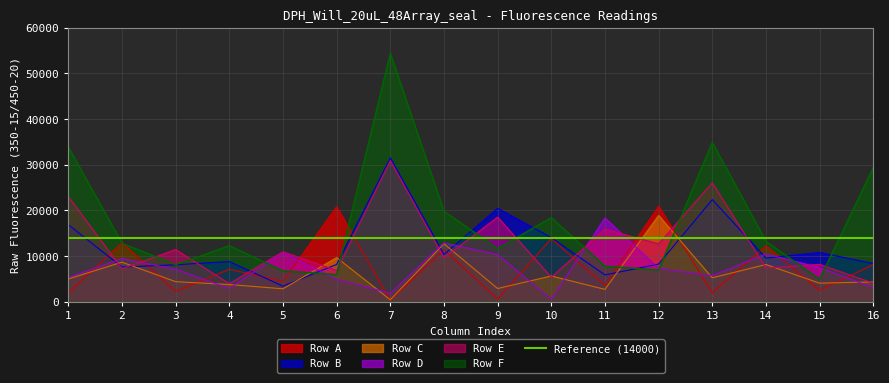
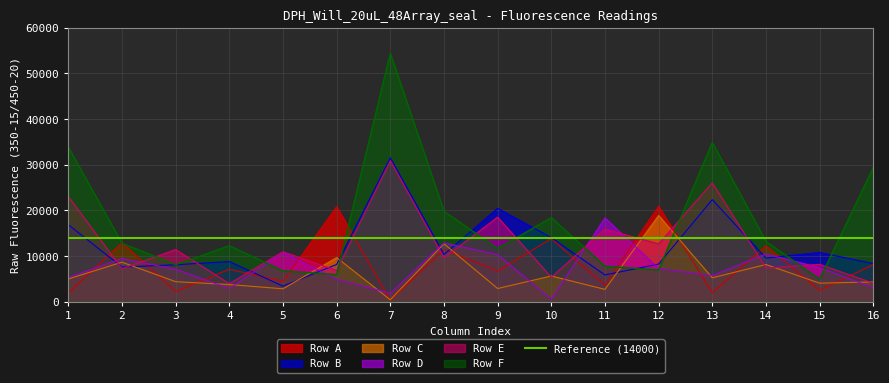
Row A, 9: 1000 -> 7000
